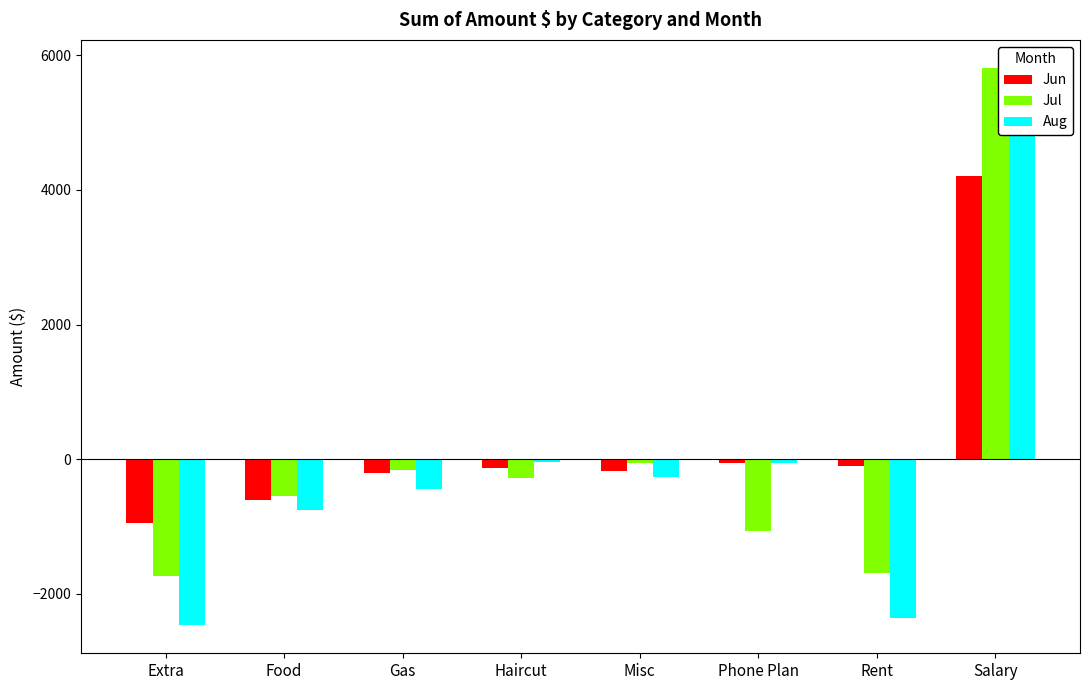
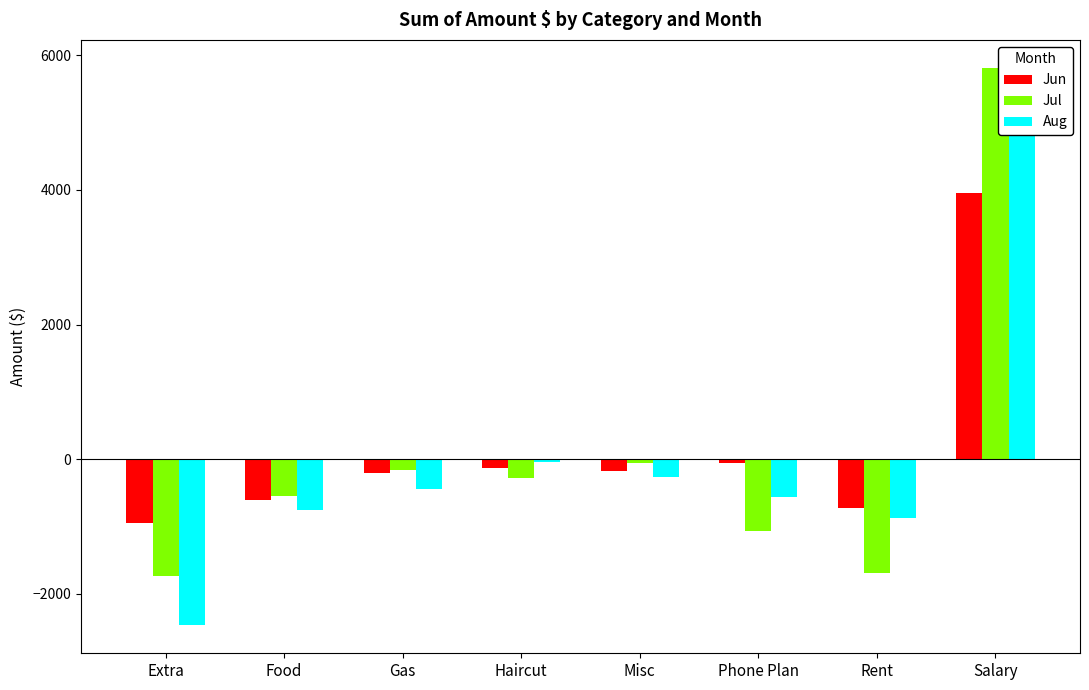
Aug, Phone Plan: -100 -> -600
Jun, Rent: -100 -> -700
Aug, Rent: -2400 -> -900
Jun, Salary: 4200 -> 4000
